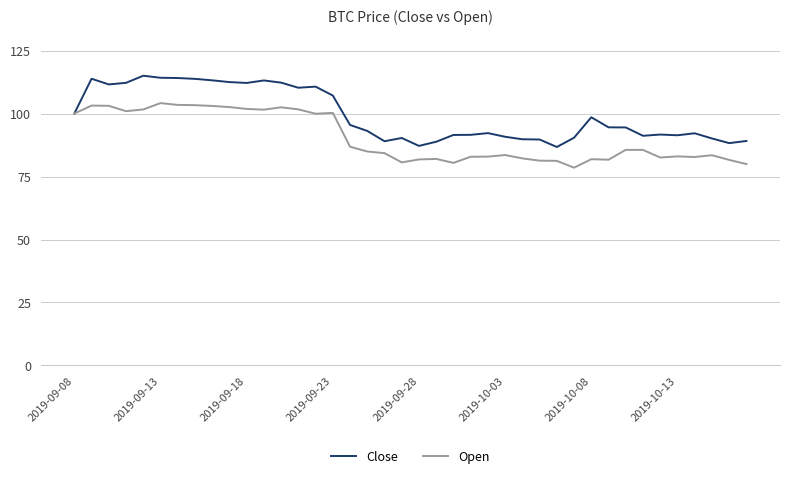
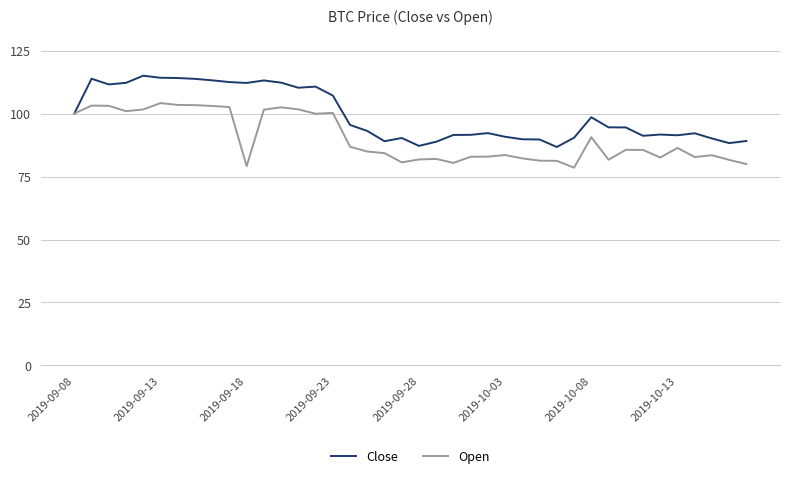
Open, 2019-09-18: 102 -> 79
Open, 2019-10-08: 82 -> 91
Open, 2019-10-13: 83 -> 86
